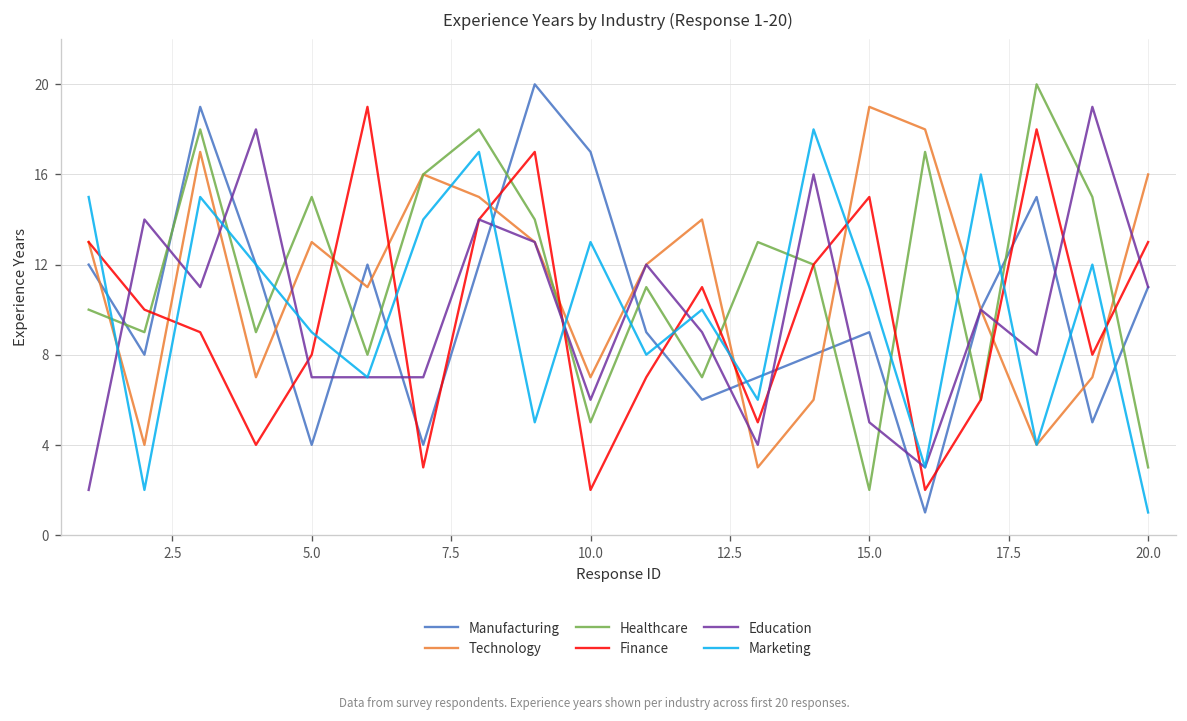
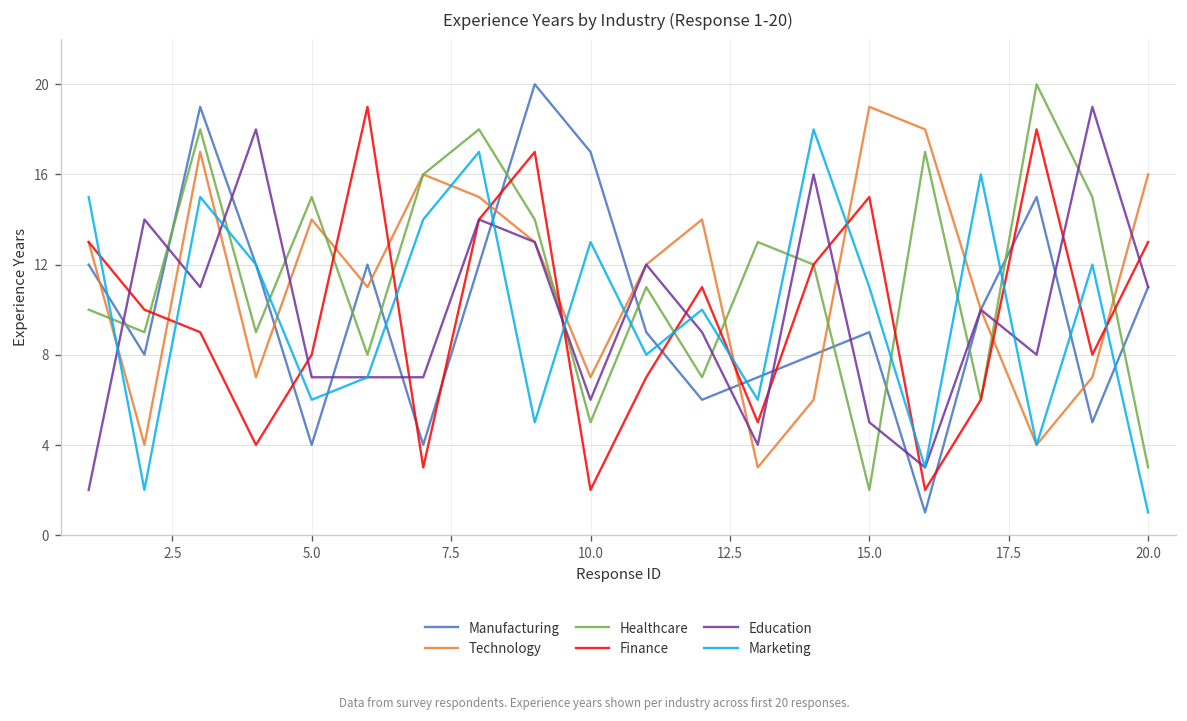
Technology, 5.0: 13 -> 14
Marketing, 5.0: 9 -> 6
